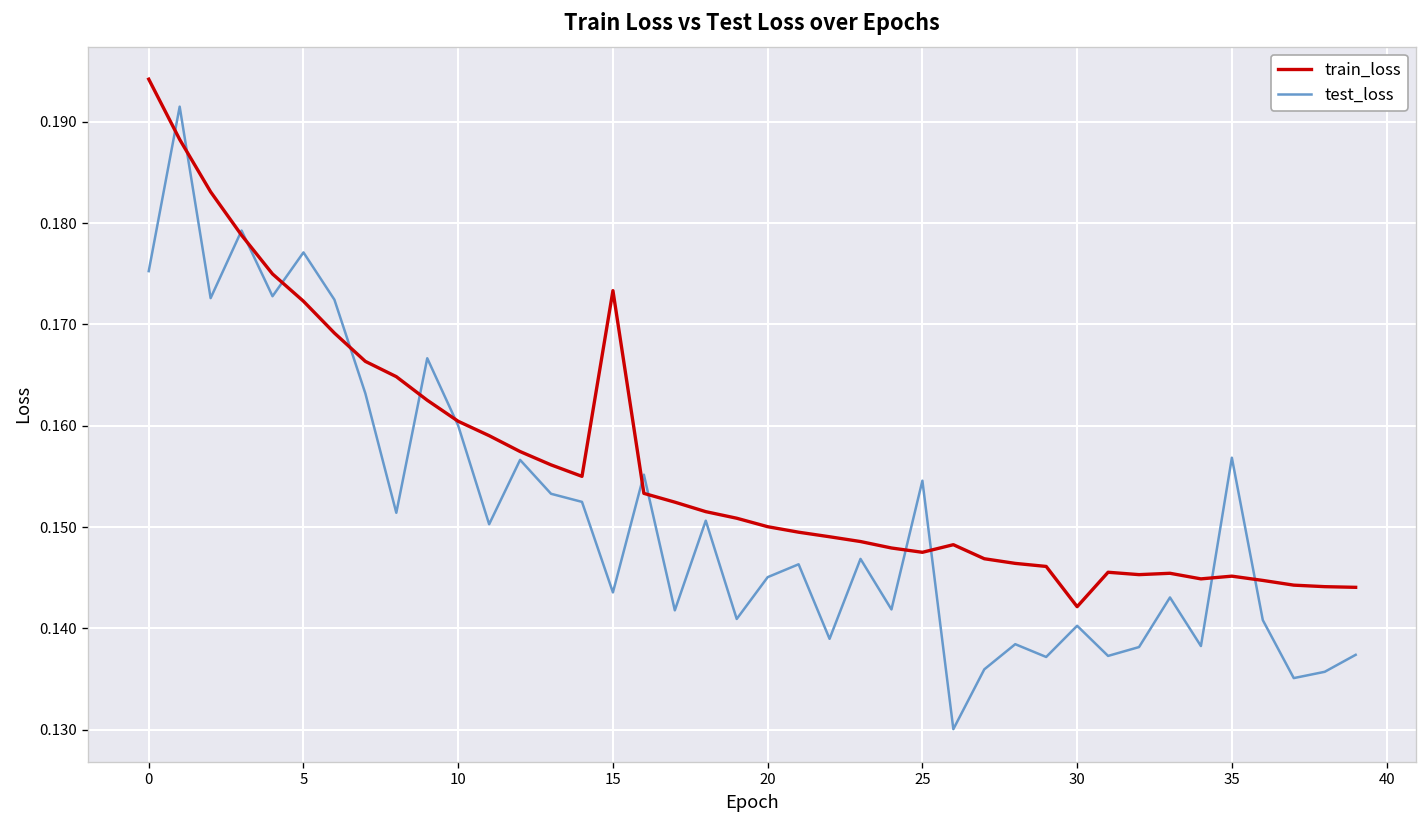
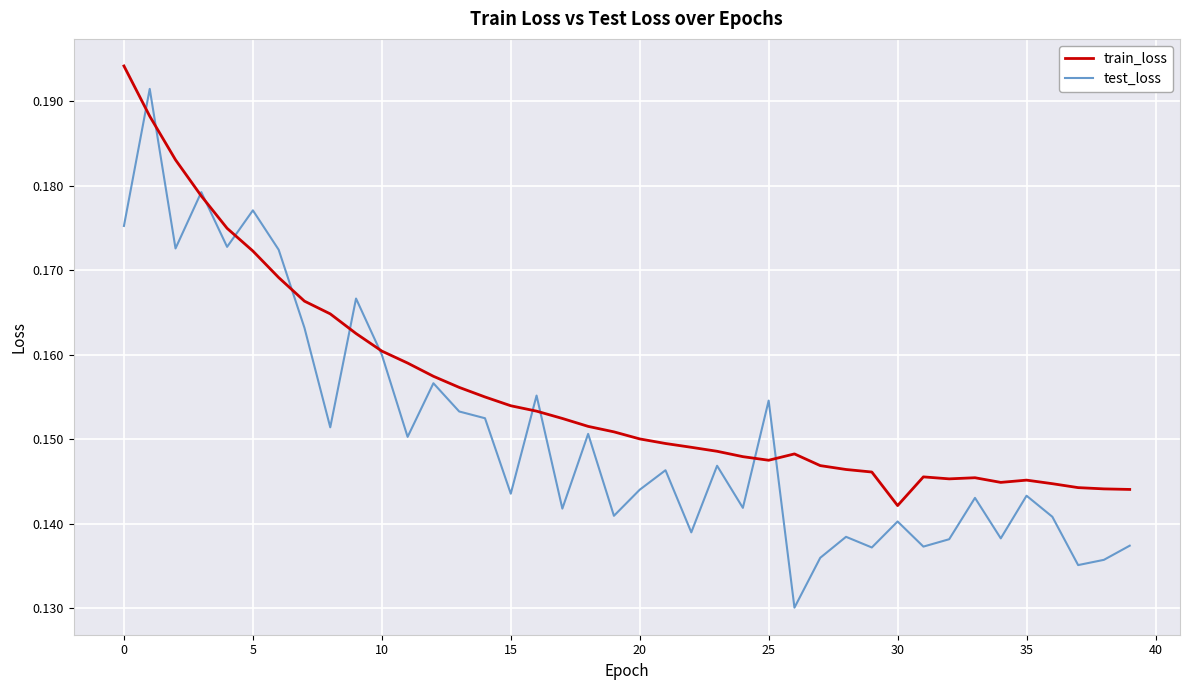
train_loss, 15: 0.173 -> 0.154
test_loss, 20: 0.145 -> 0.144
test_loss, 35: 0.157 -> 0.143
